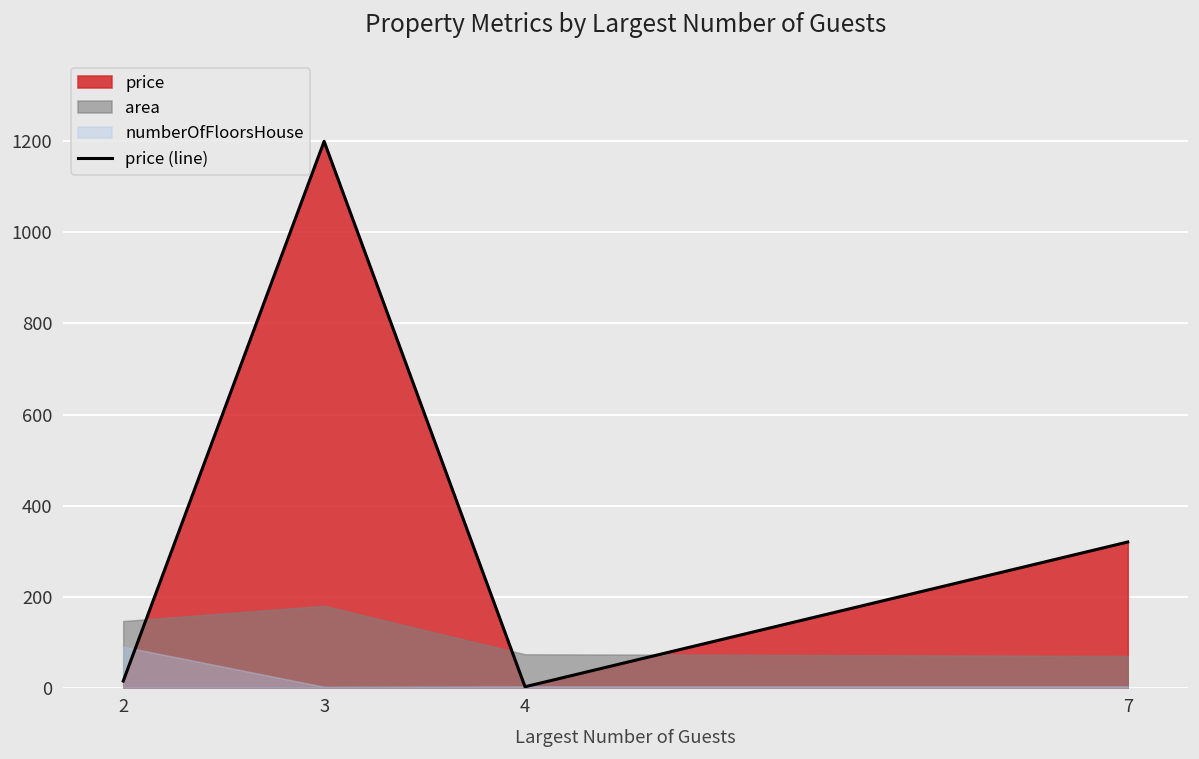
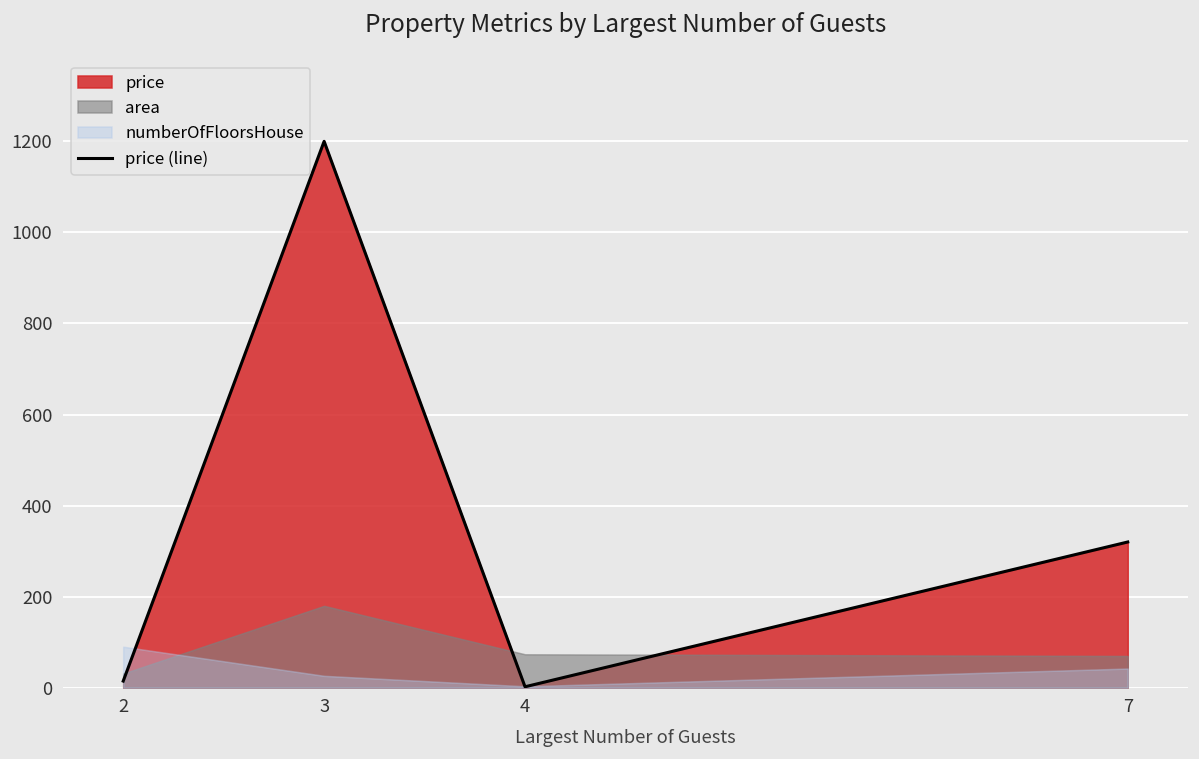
area, 2: 150 -> 30
numberOfFloorsHouse, 3: 0 -> 30
numberOfFloorsHouse, 7: 0 -> 40
